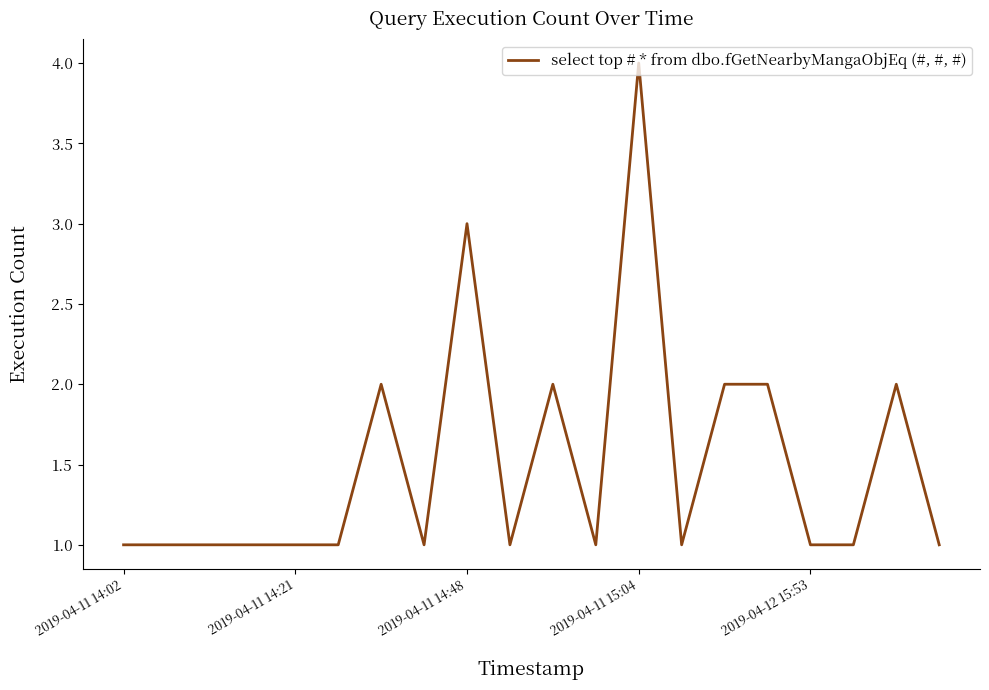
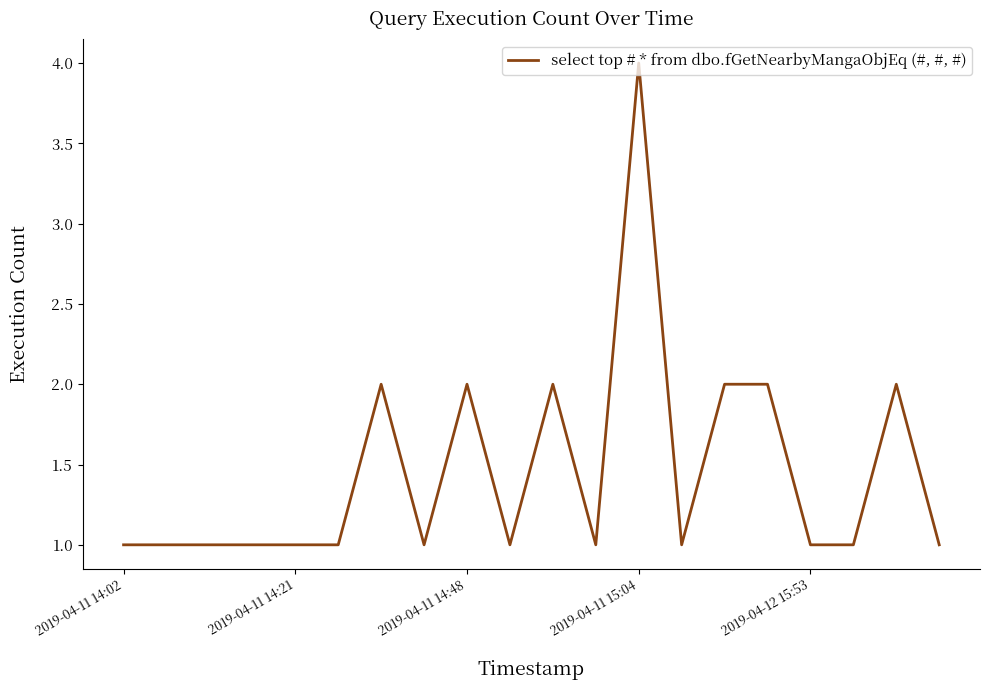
2019-04-11 14:48: 3 -> 2
